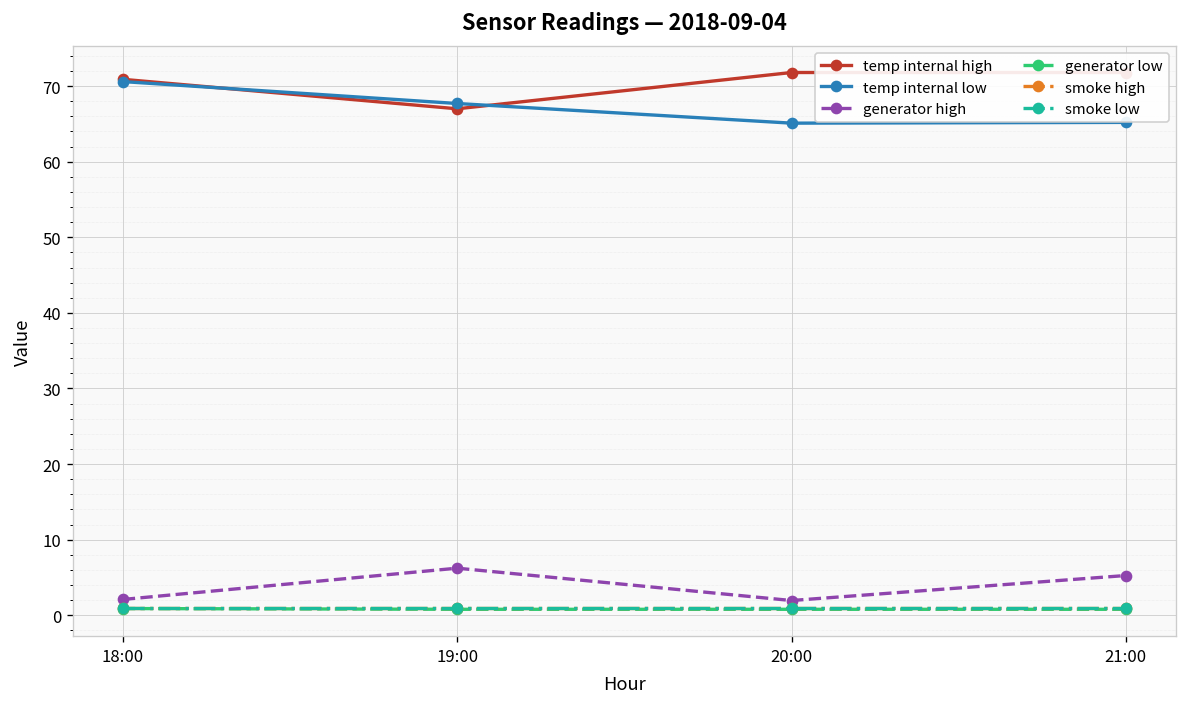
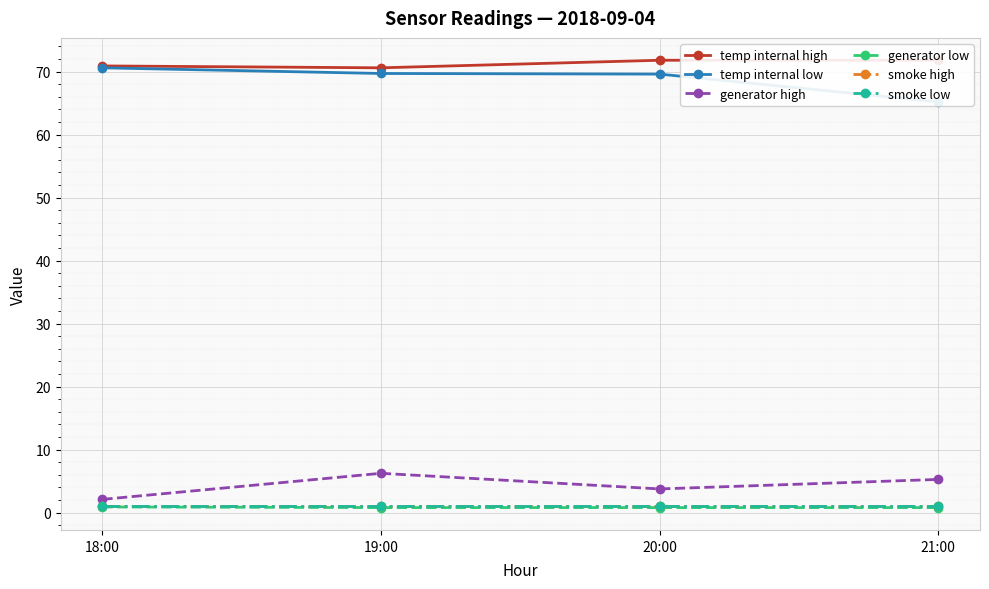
temp internal high, 19:00: 67 -> 71
temp internal low, 19:00: 68 -> 70
temp internal low, 20:00: 65 -> 70
generator high, 20:00: 2 -> 4
